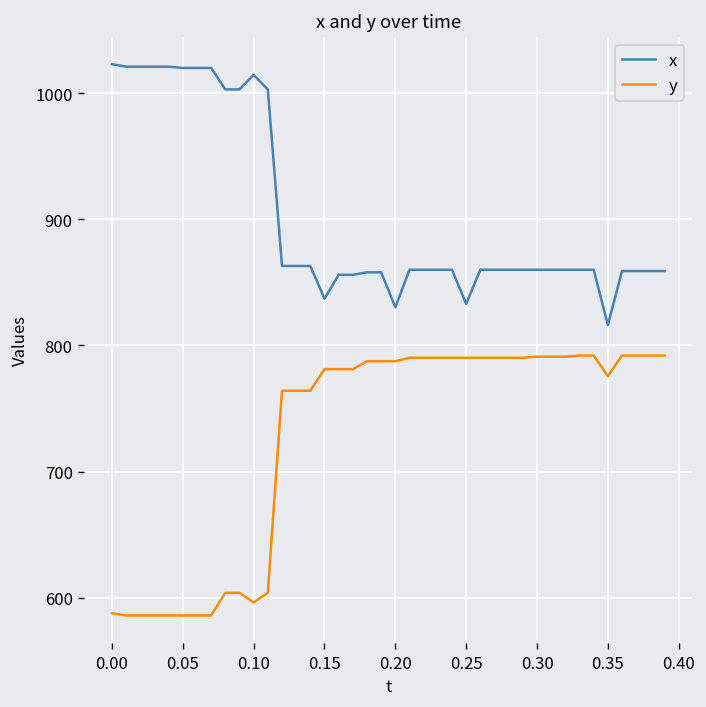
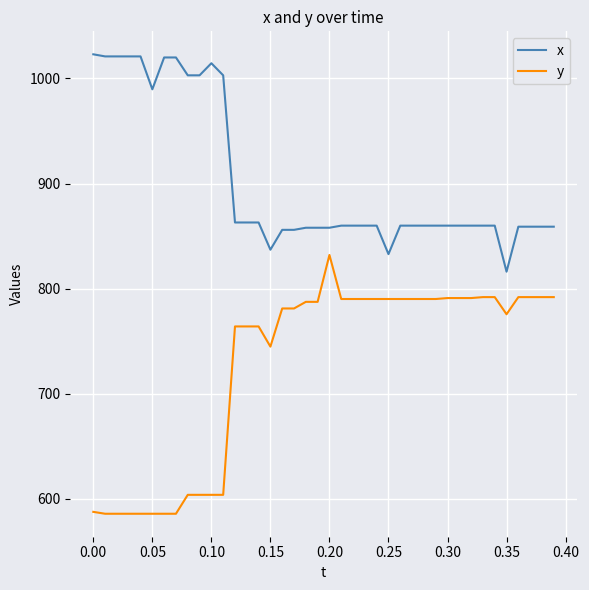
x, 0.05: 1020 -> 990
y, 0.10: 596 -> 604
y, 0.15: 781 -> 745
x, 0.20: 830 -> 858
y, 0.20: 788 -> 832
